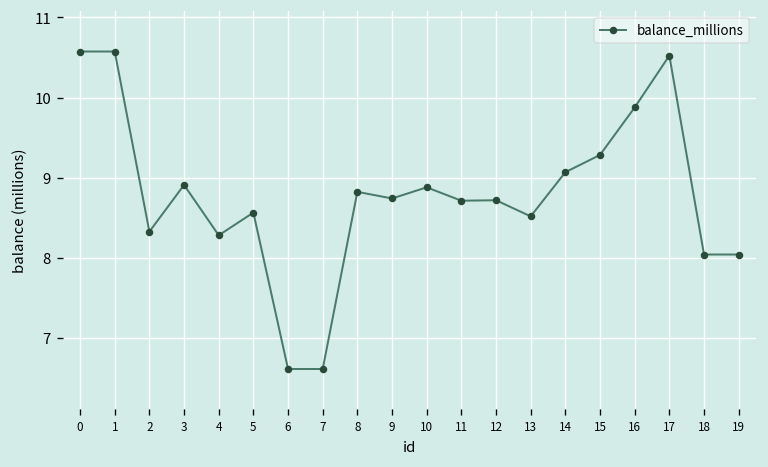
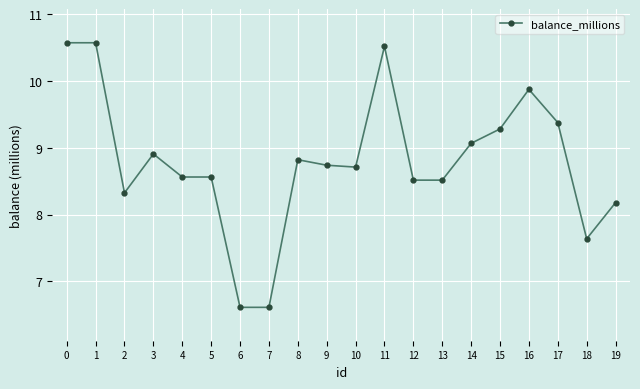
4: 8.3 -> 8.6
10: 8.9 -> 8.7
11: 8.7 -> 10.5
12: 8.7 -> 8.5
17: 10.5 -> 9.4
18: 8.0 -> 7.6
19: 8.0 -> 8.2
